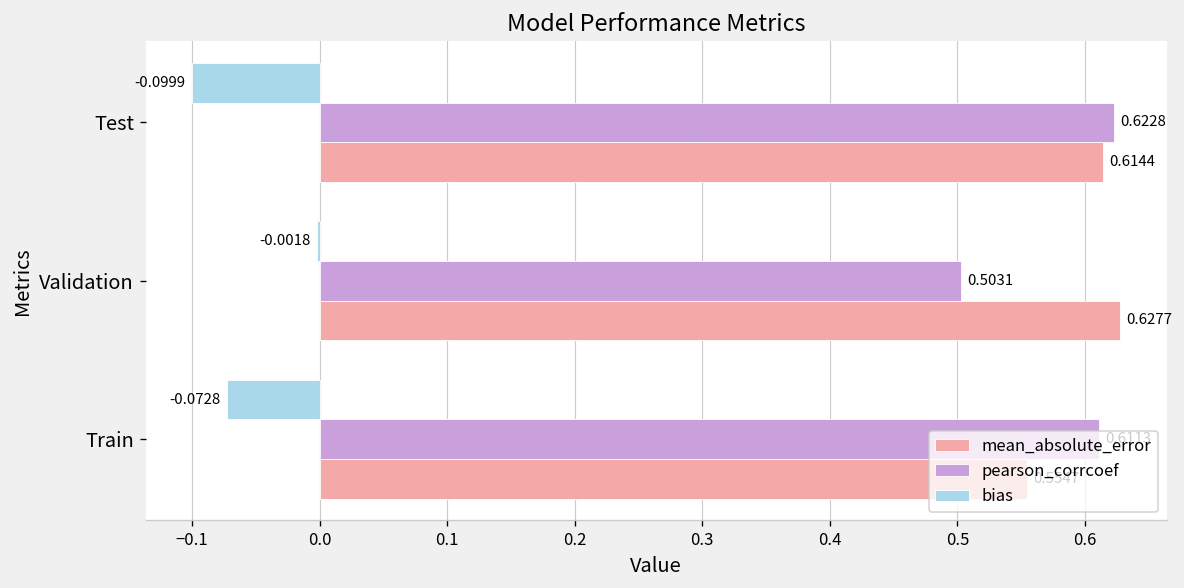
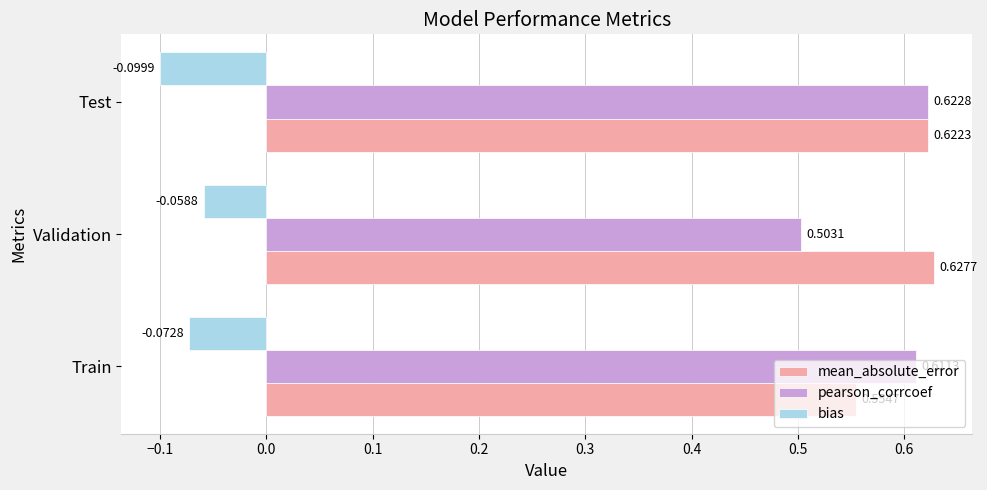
mean_absolute_error, Test: 0.6144 -> 0.6223
bias, Validation: -0.0018 -> -0.0588
